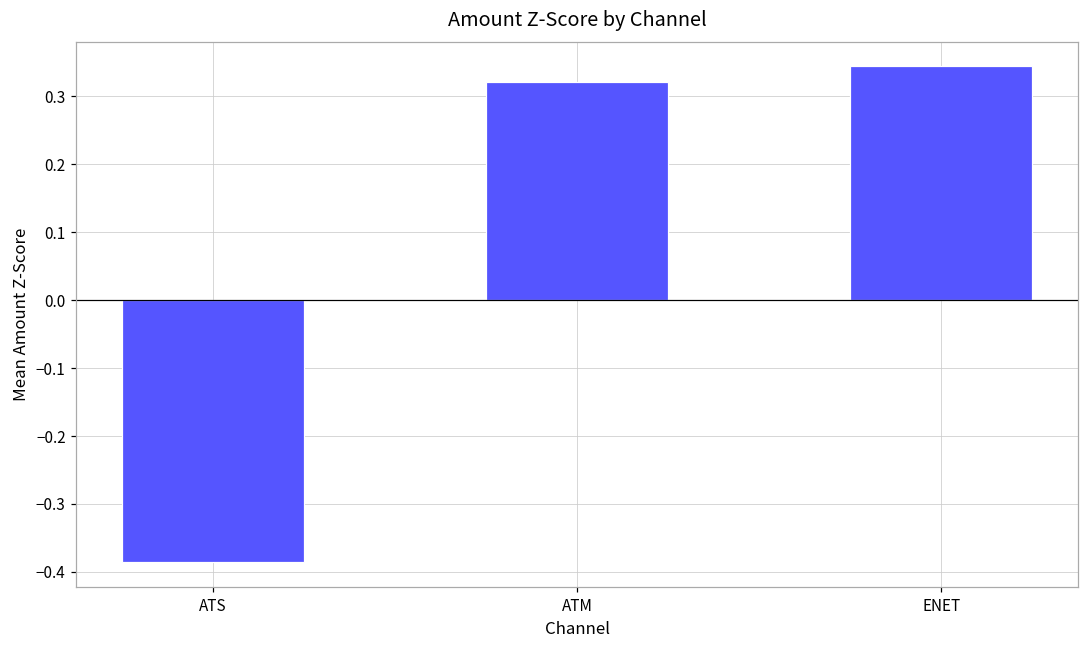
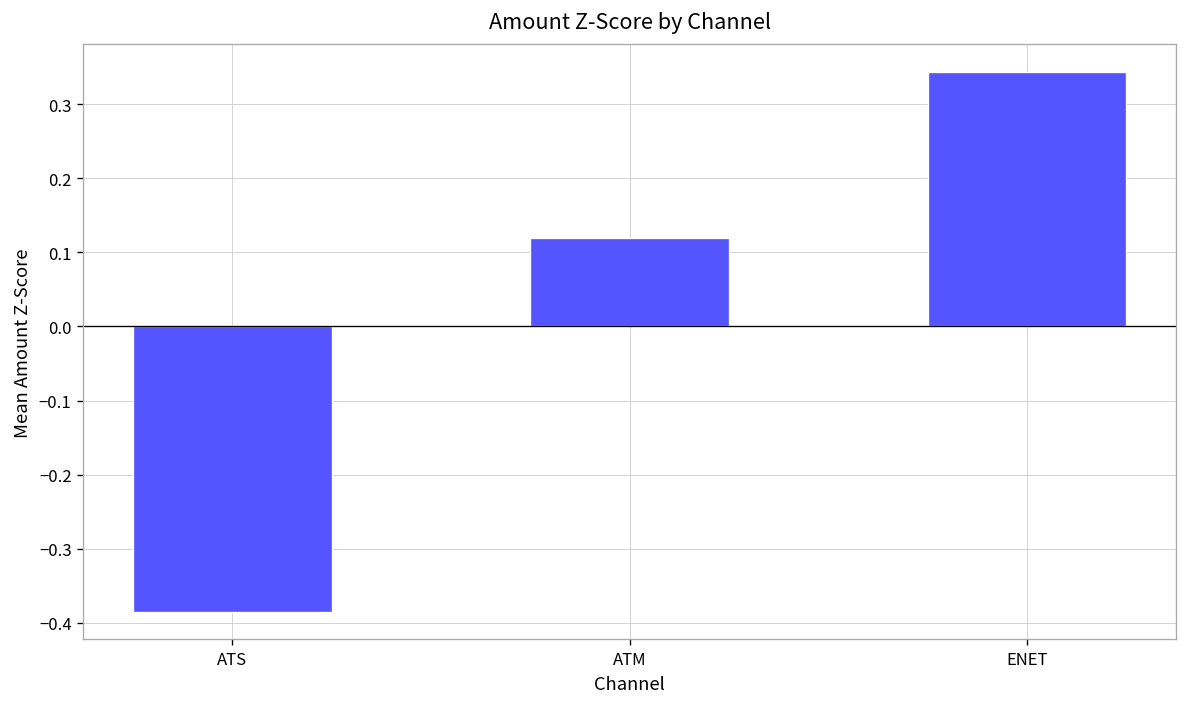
ATM: 0.32 -> 0.12
